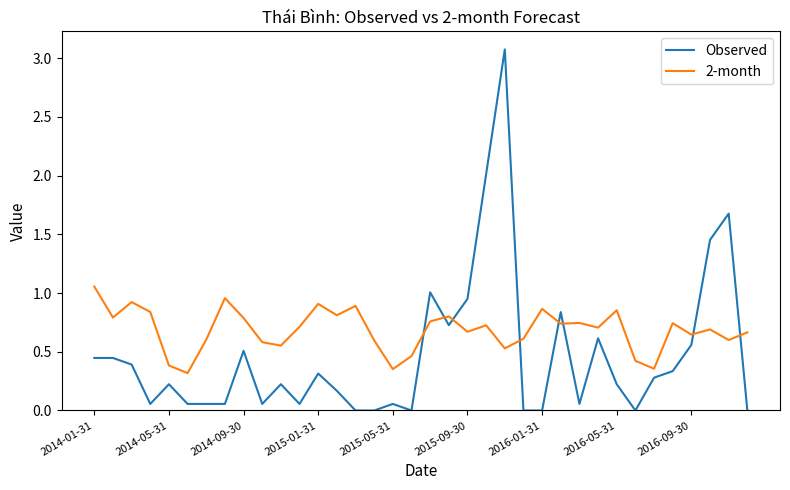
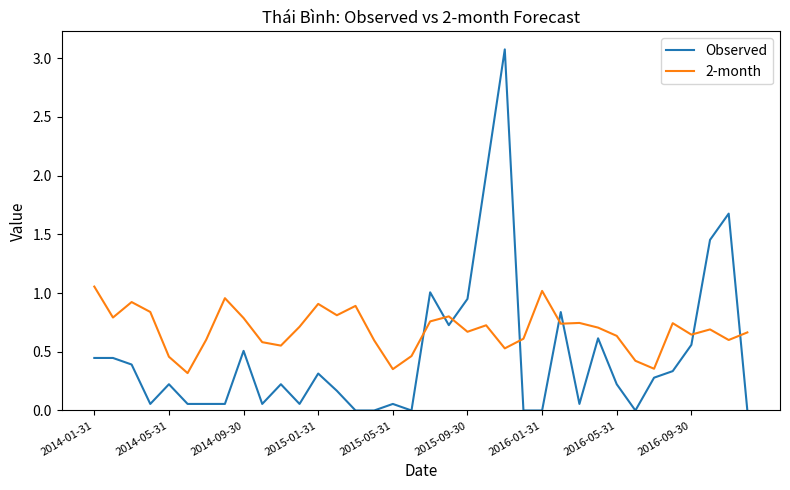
2-month, 2014-05-31: 0.38 -> 0.46
2-month, 2016-01-31: 0.87 -> 1.02
2-month, 2016-05-31: 0.85 -> 0.64
